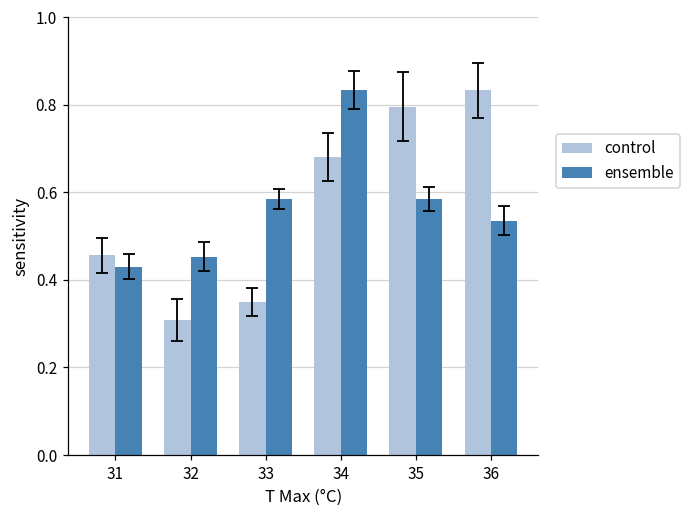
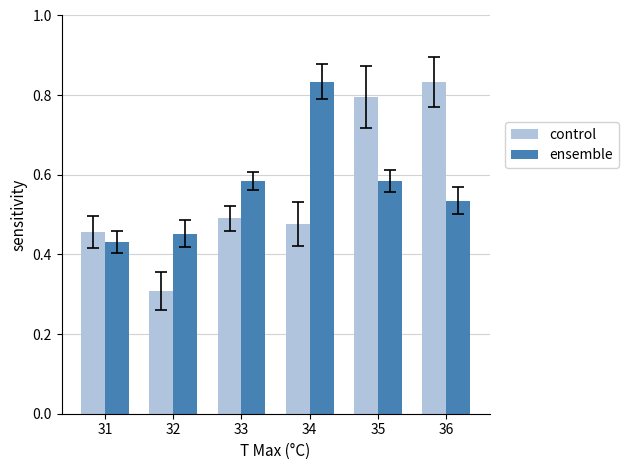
control, 33: 0.35 -> 0.49
control, 34: 0.68 -> 0.48
